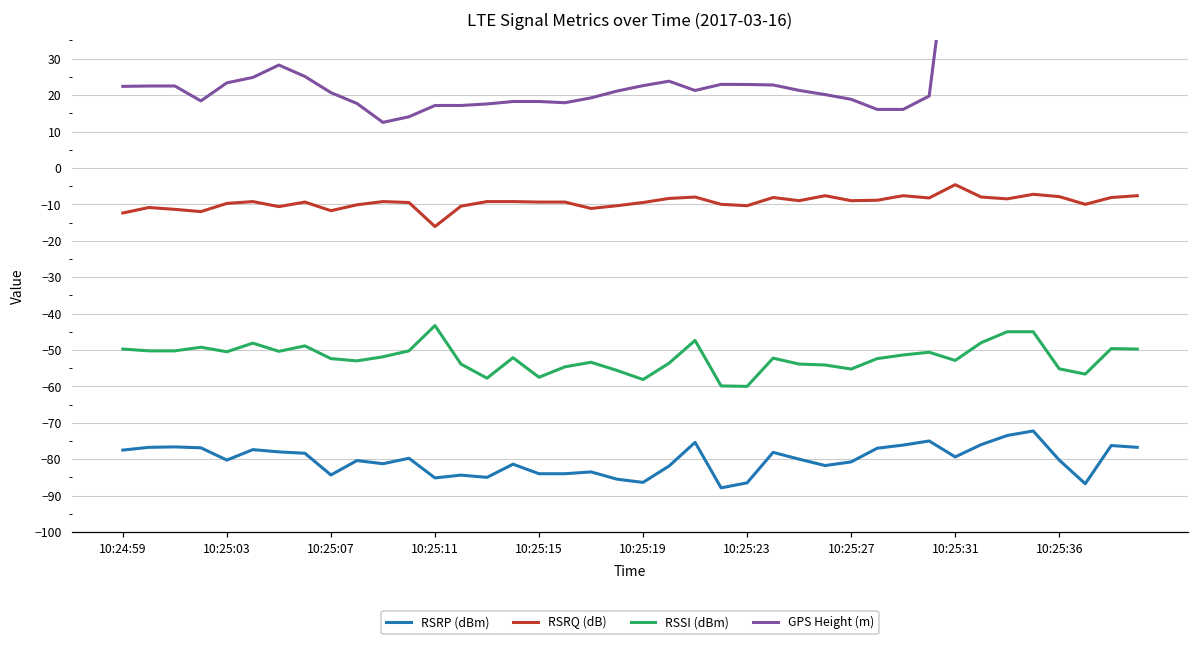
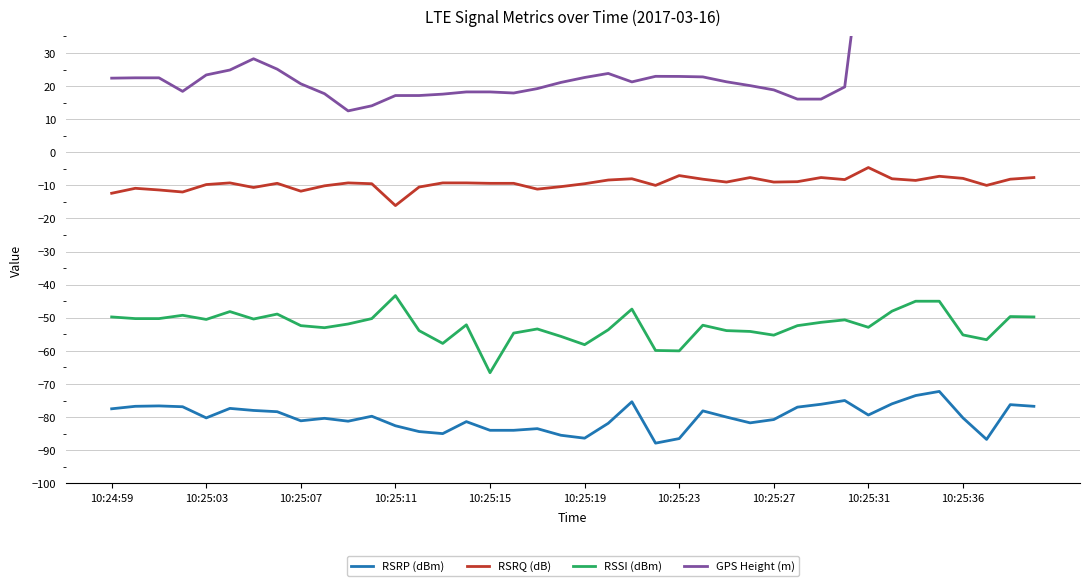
RSRP (dBm), 10:25:07: -84 -> -81
RSRP (dBm), 10:25:11: -85 -> -83
RSSI (dBm), 10:25:15: -58 -> -67
RSRQ (dB), 10:25:23: -10 -> -7
